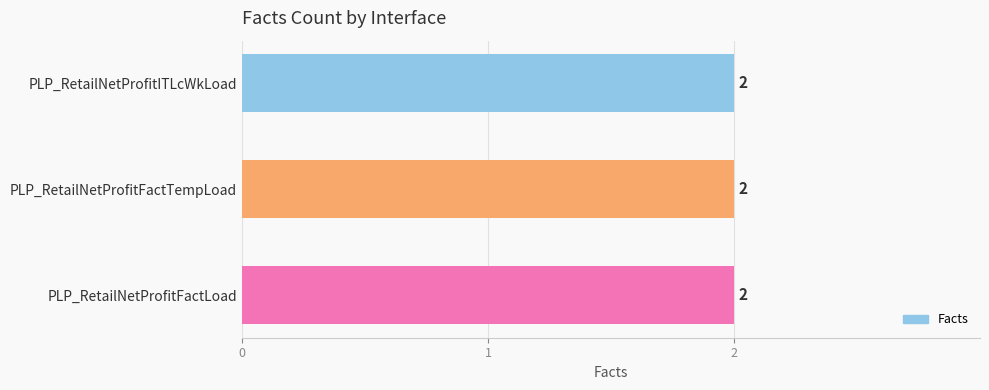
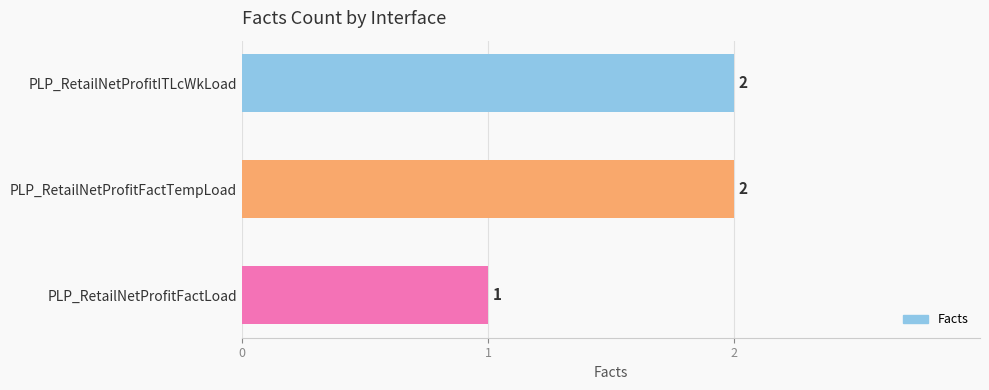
PLP_RetailNetProfitFactLoad: 2 -> 1
